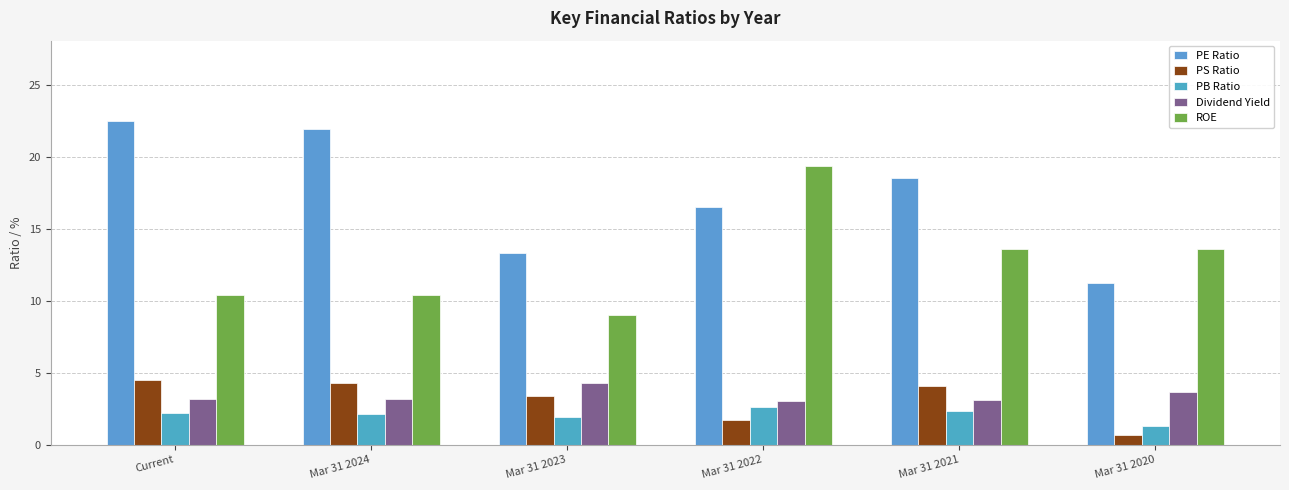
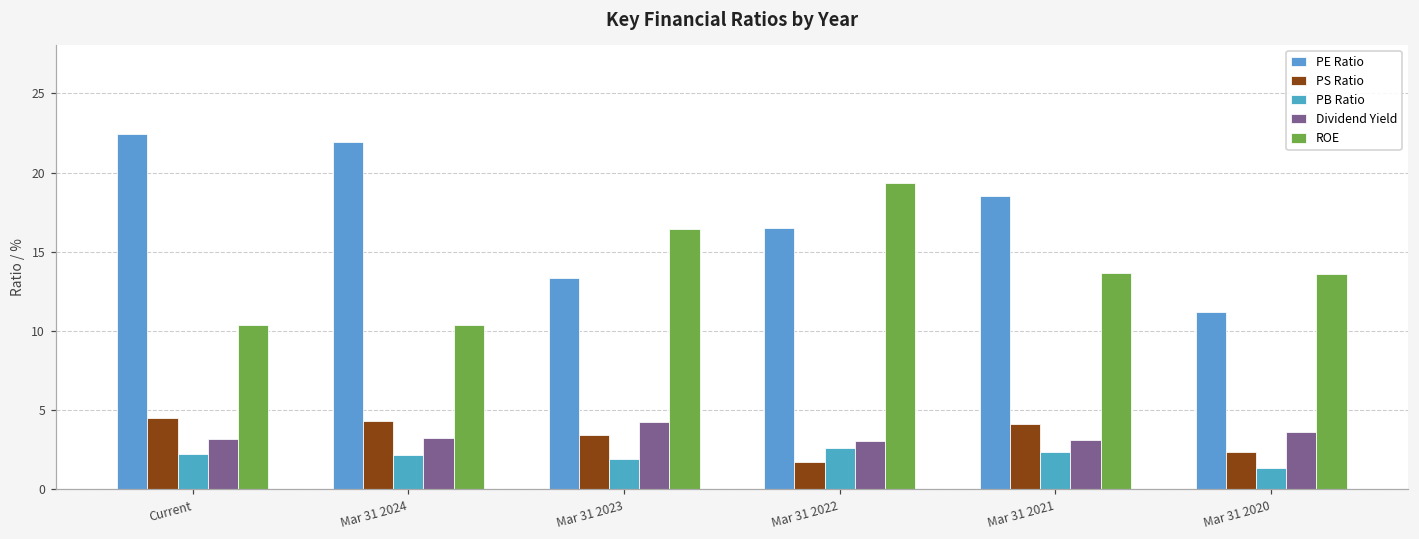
ROE, Mar 31 2023: 9.0 -> 16.4
PS Ratio, Mar 31 2020: 0.7 -> 2.4
